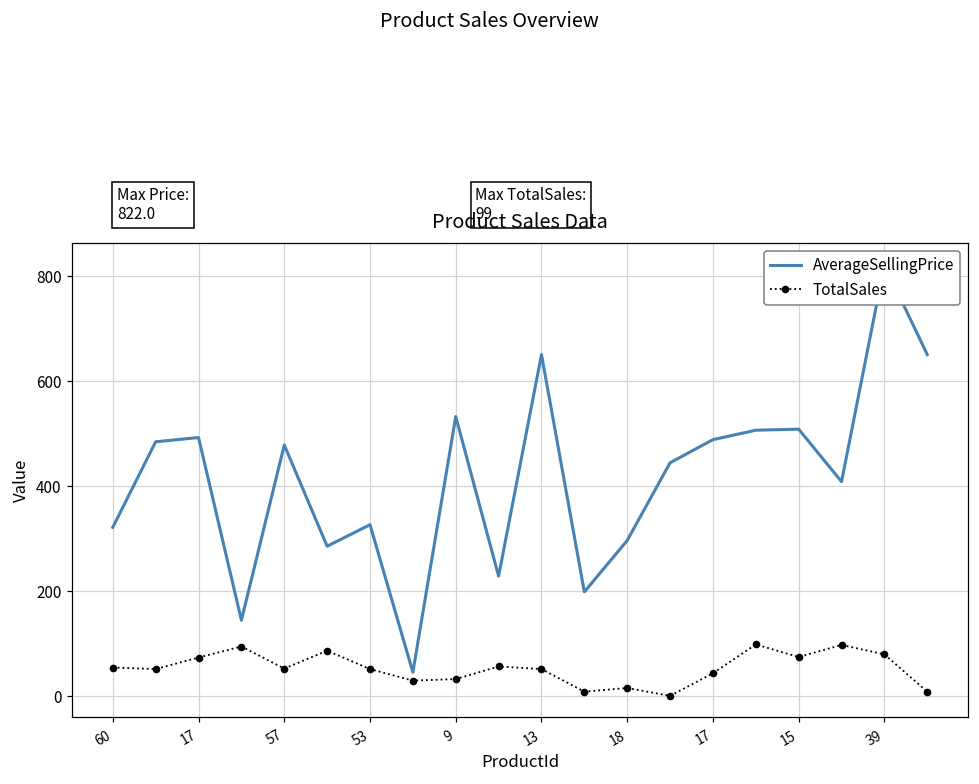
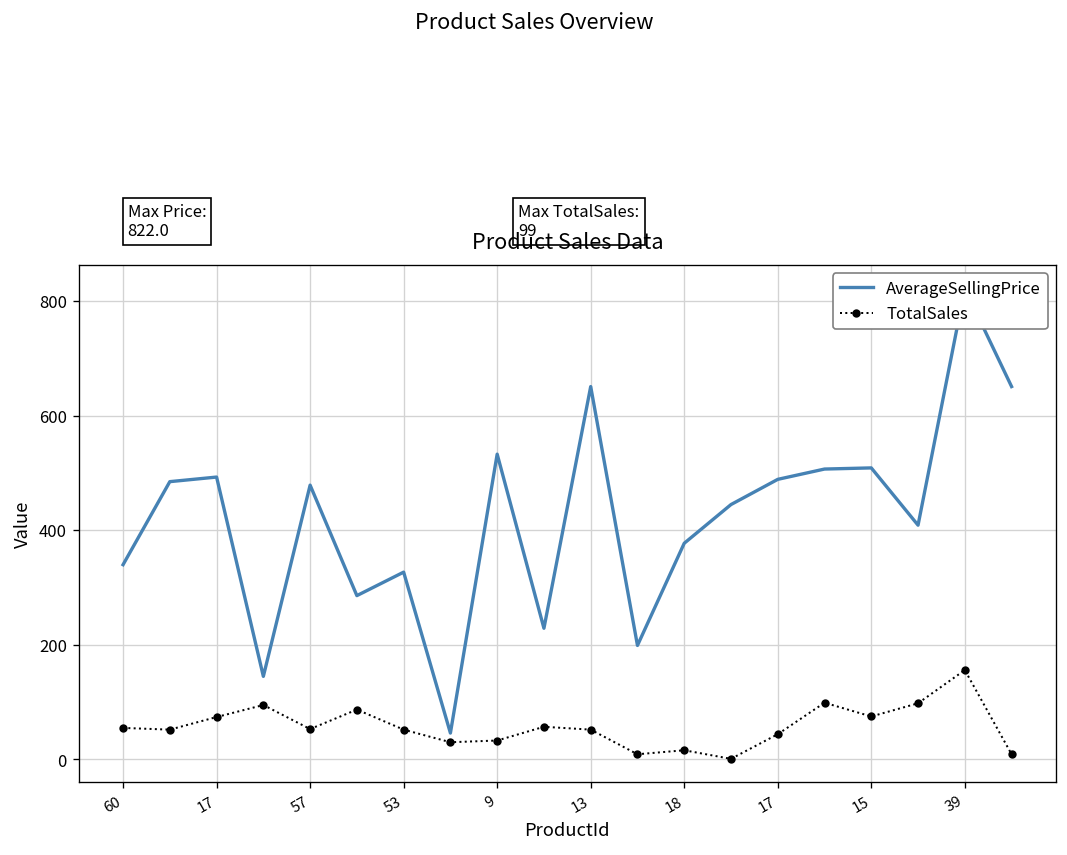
AverageSellingPrice, 60: 320 -> 340
AverageSellingPrice, 18: 300 -> 380
TotalSales, 39: 80 -> 160
